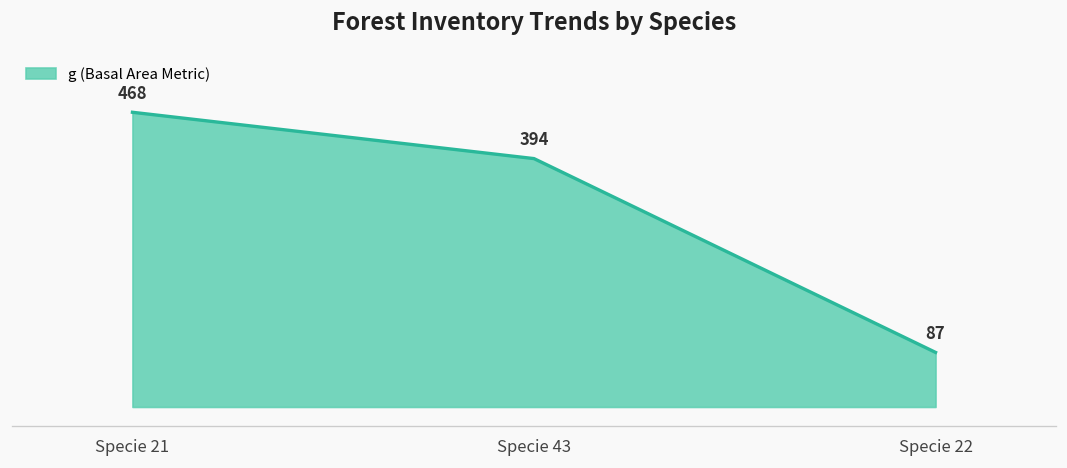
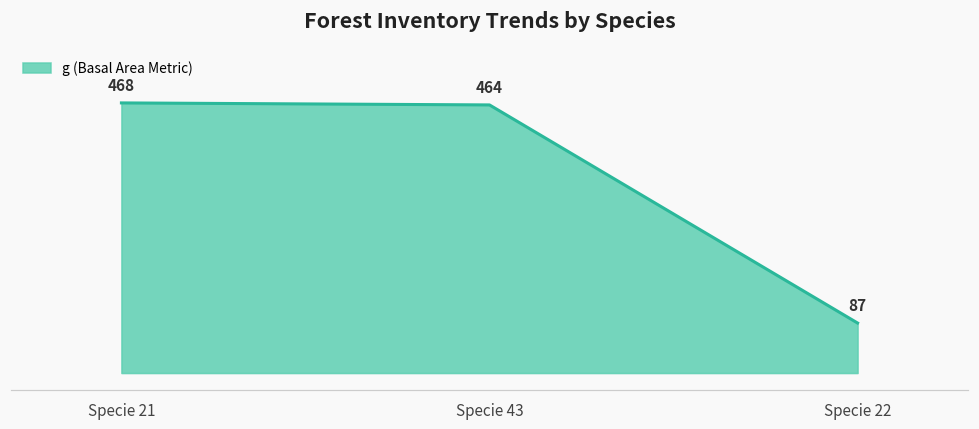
Specie 43: 394 -> 464
